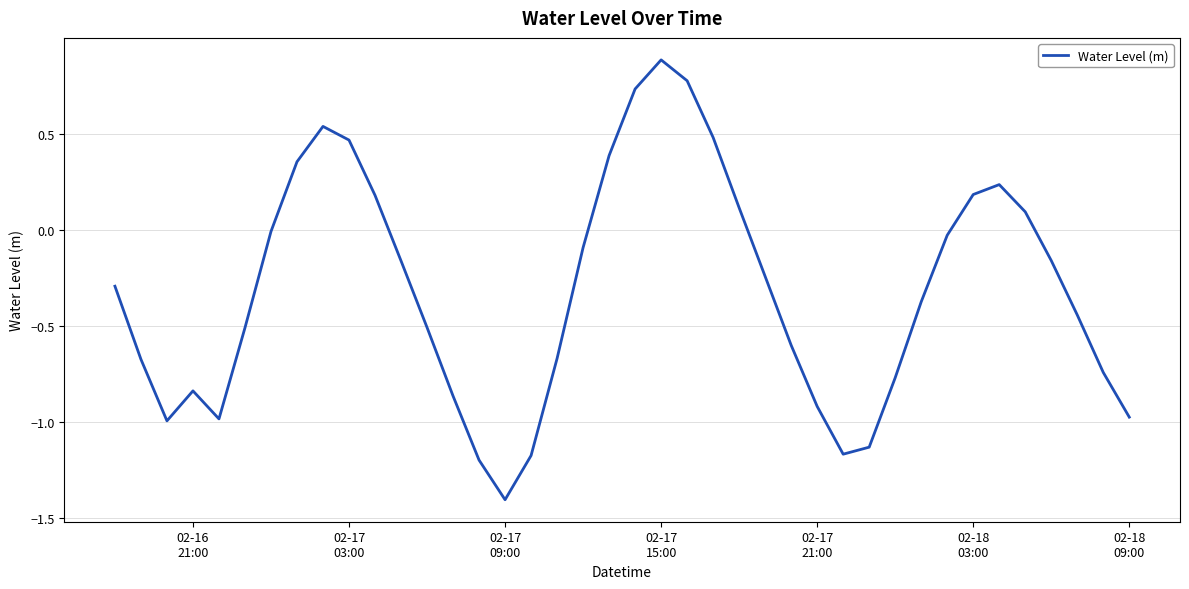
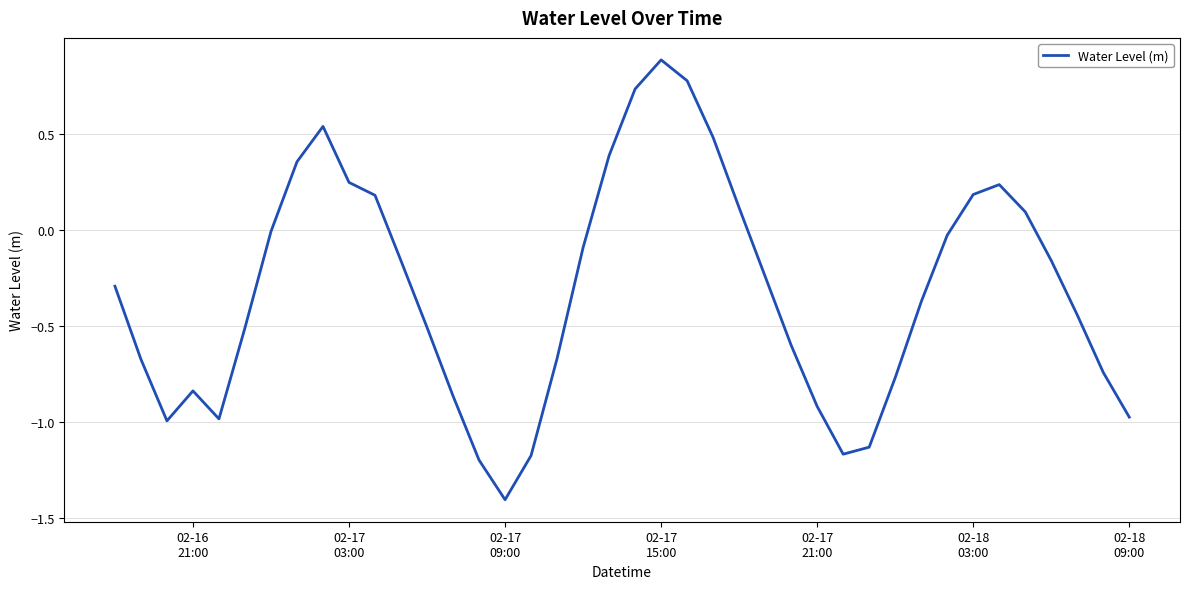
02-17 03:00: 0.47 -> 0.25
